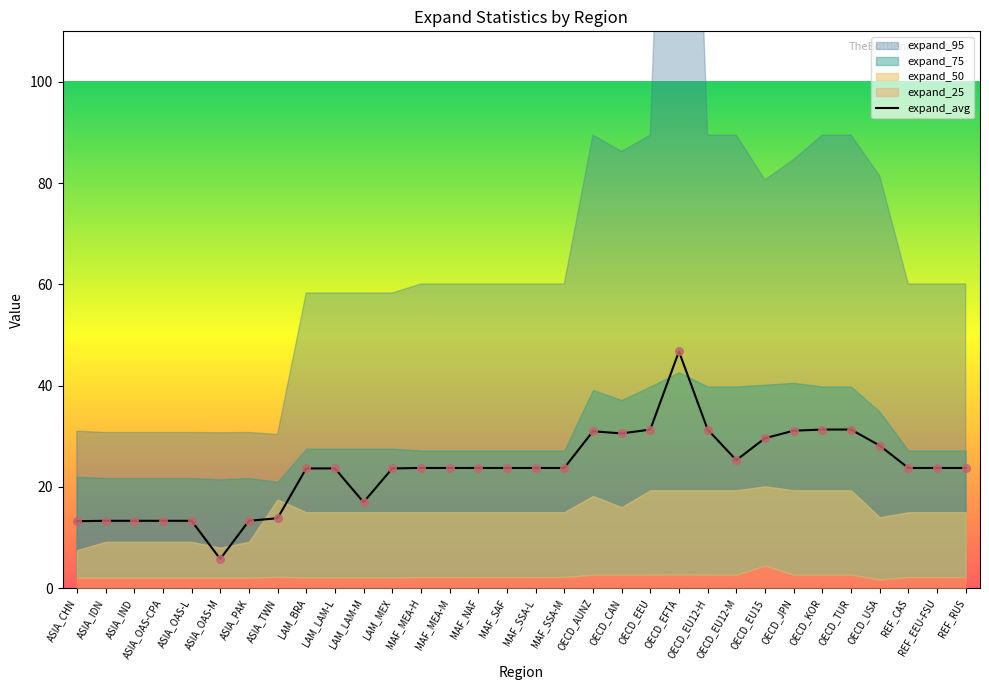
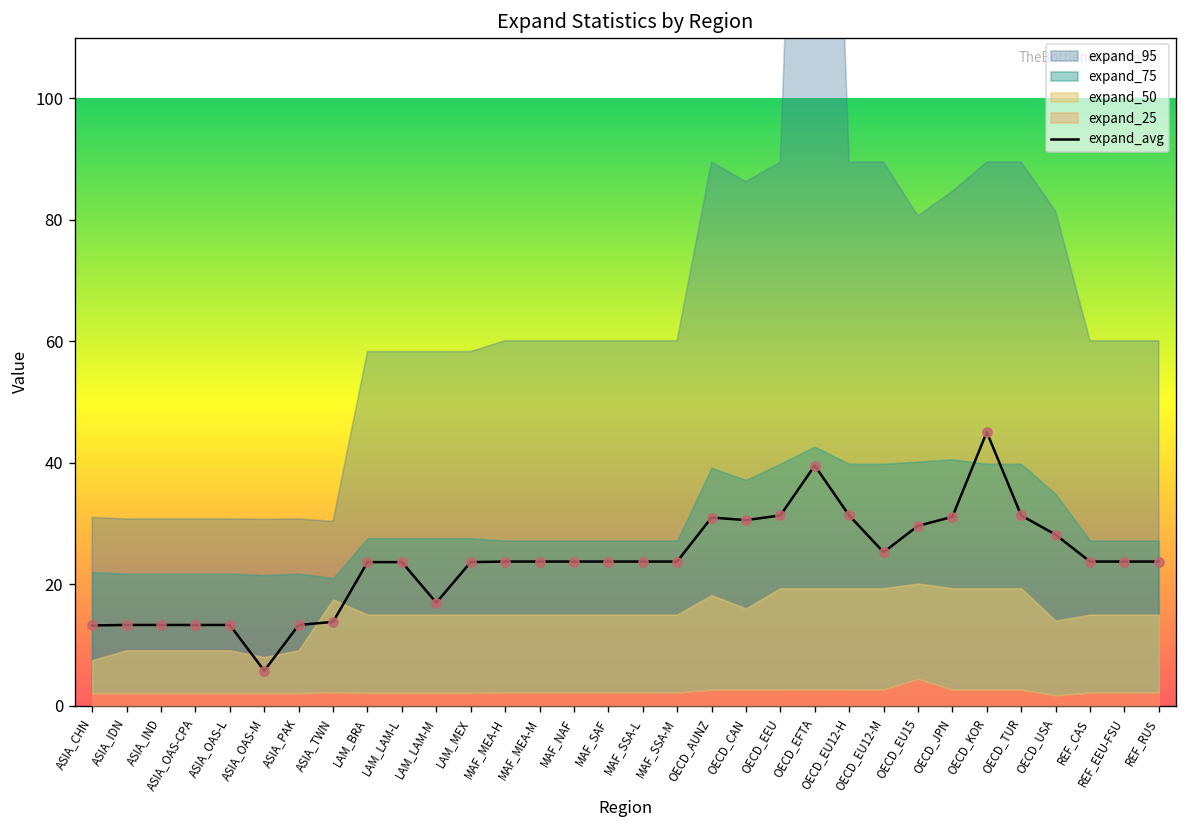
expand_avg, OECD_EFTA: 47 -> 40
expand_avg, OECD_KOR: 31 -> 45
